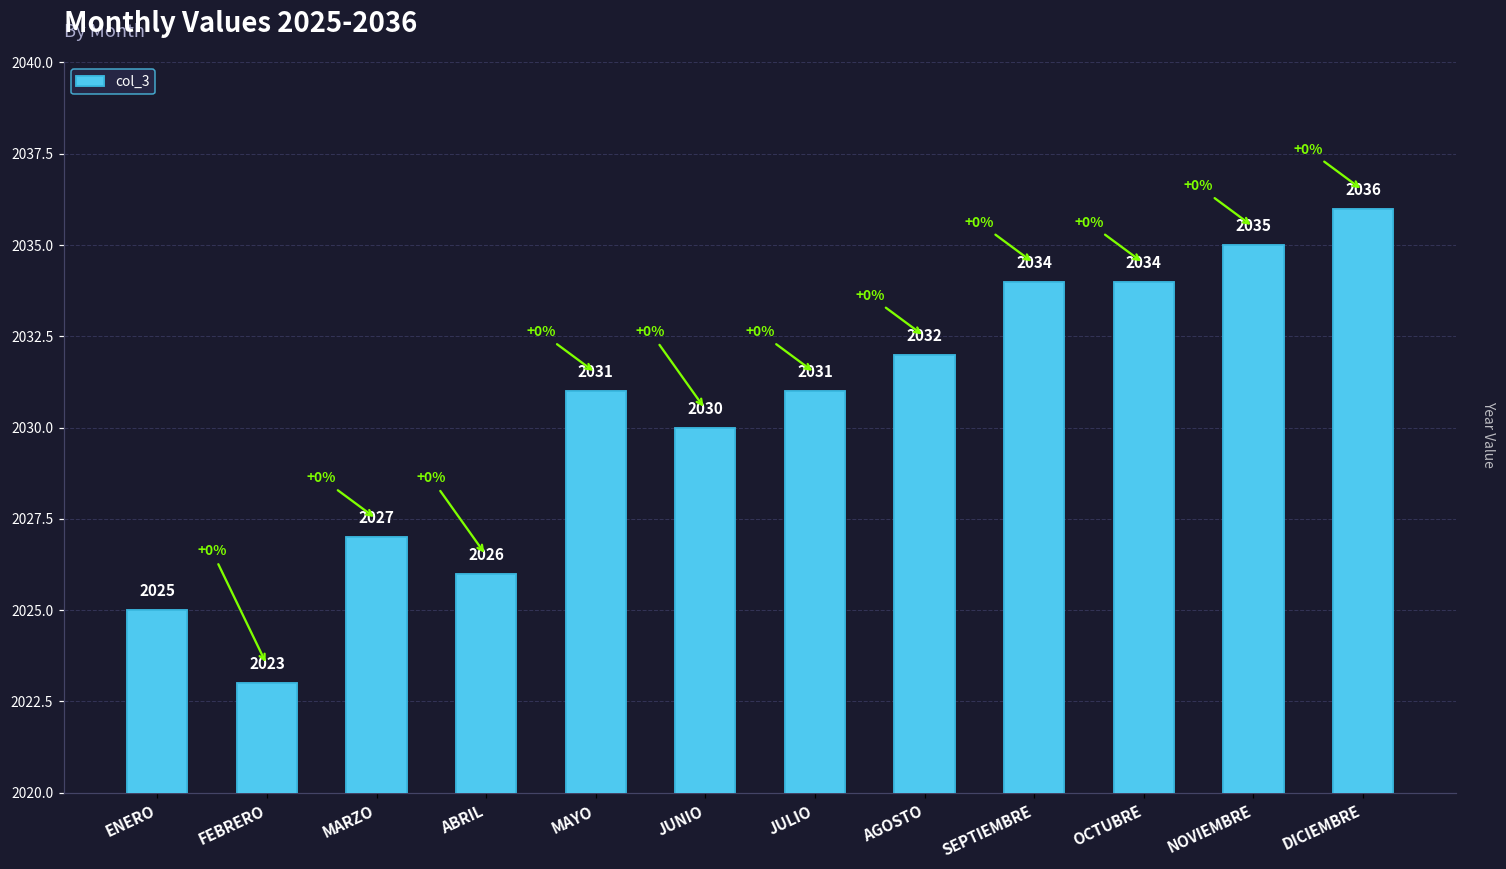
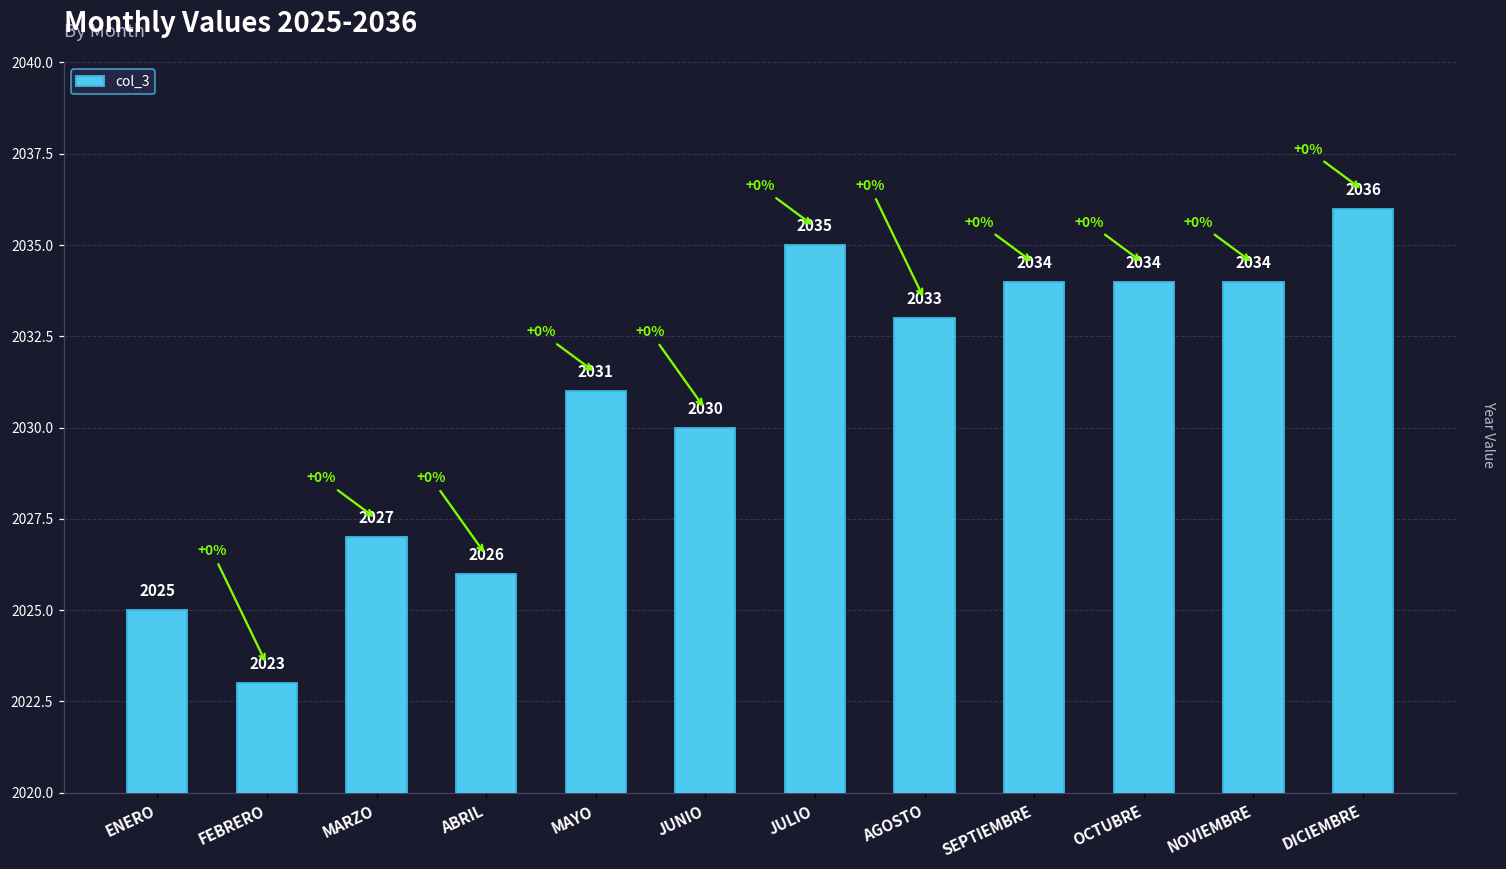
JULIO: 2031 -> 2035
AGOSTO: 2032 -> 2033
NOVIEMBRE: 2035 -> 2034
